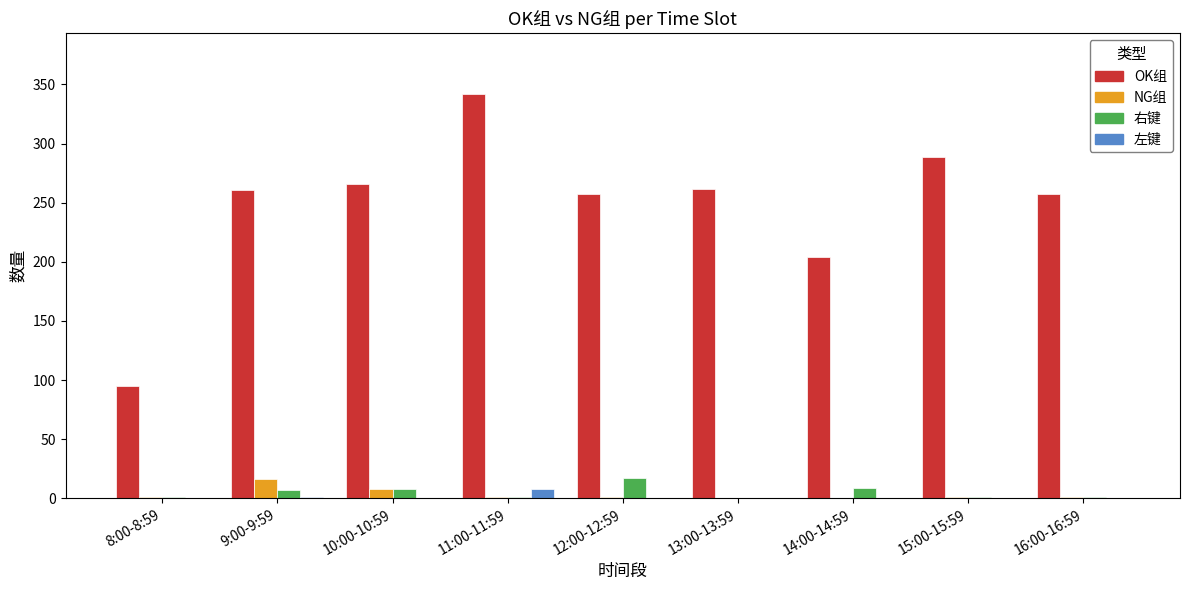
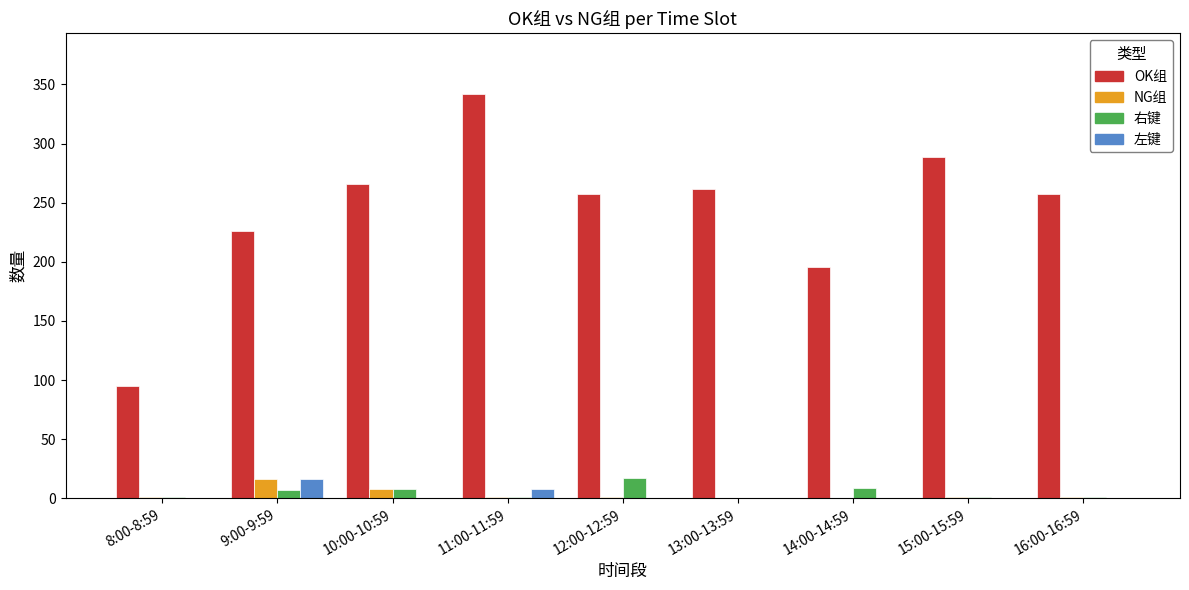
OK组, 9:00-9:59: 261 -> 226
左键, 9:00-9:59: 1 -> 16
OK组, 14:00-14:59: 204 -> 196
